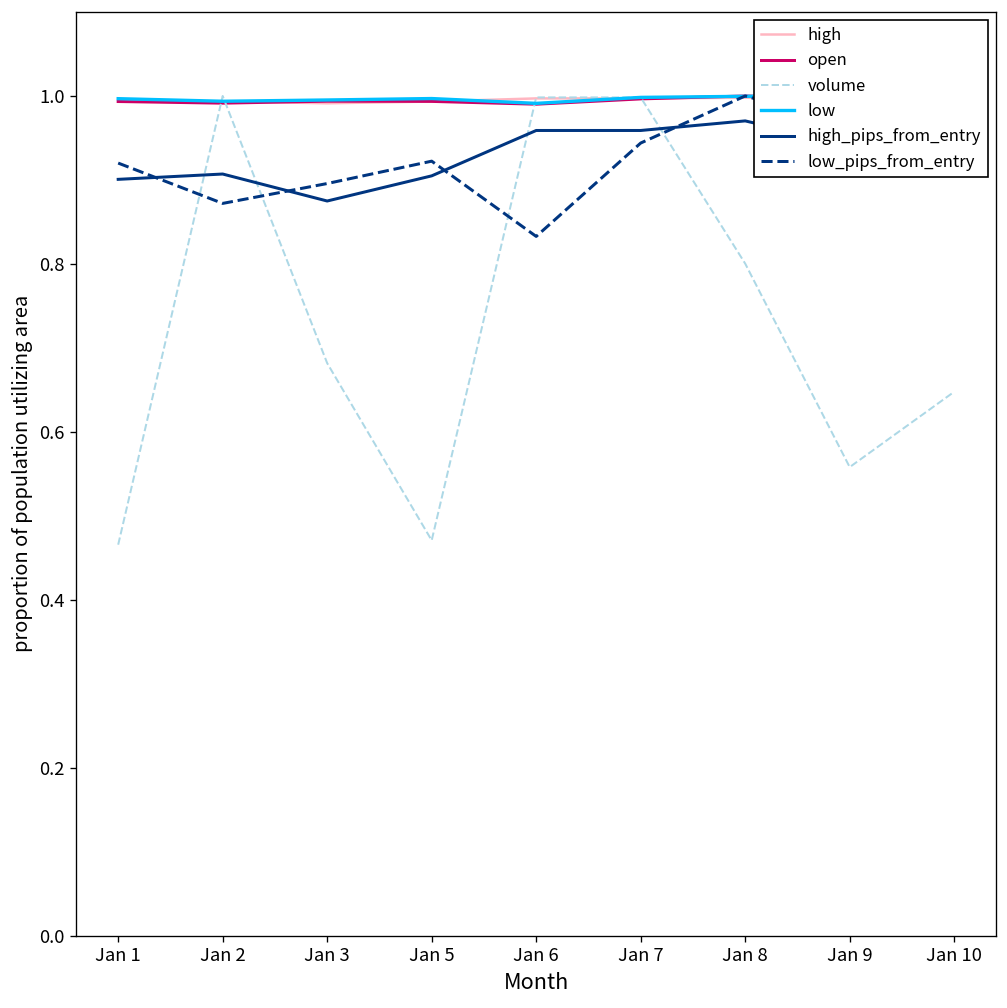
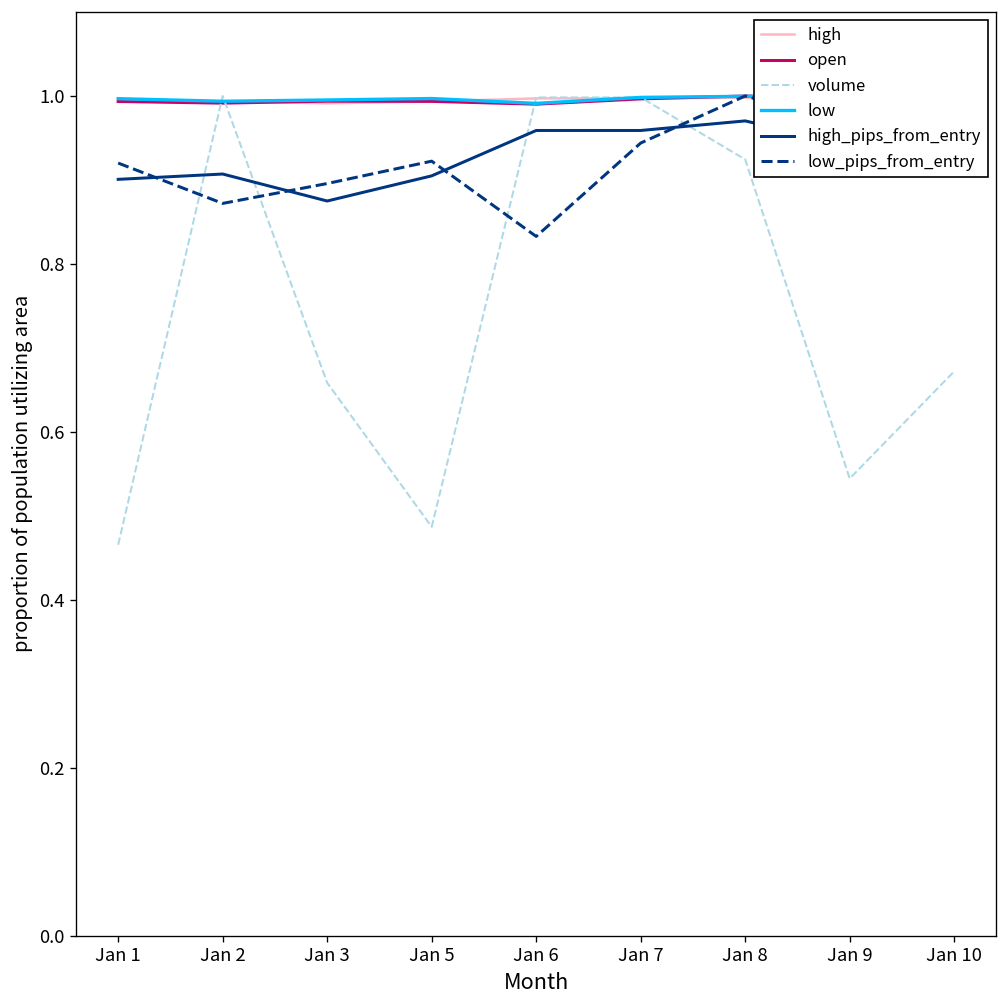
volume, Jan 3: 0.68 -> 0.66
volume, Jan 5: 0.47 -> 0.49
volume, Jan 8: 0.80 -> 0.92
volume, Jan 9: 0.56 -> 0.54
volume, Jan 10: 0.65 -> 0.67
